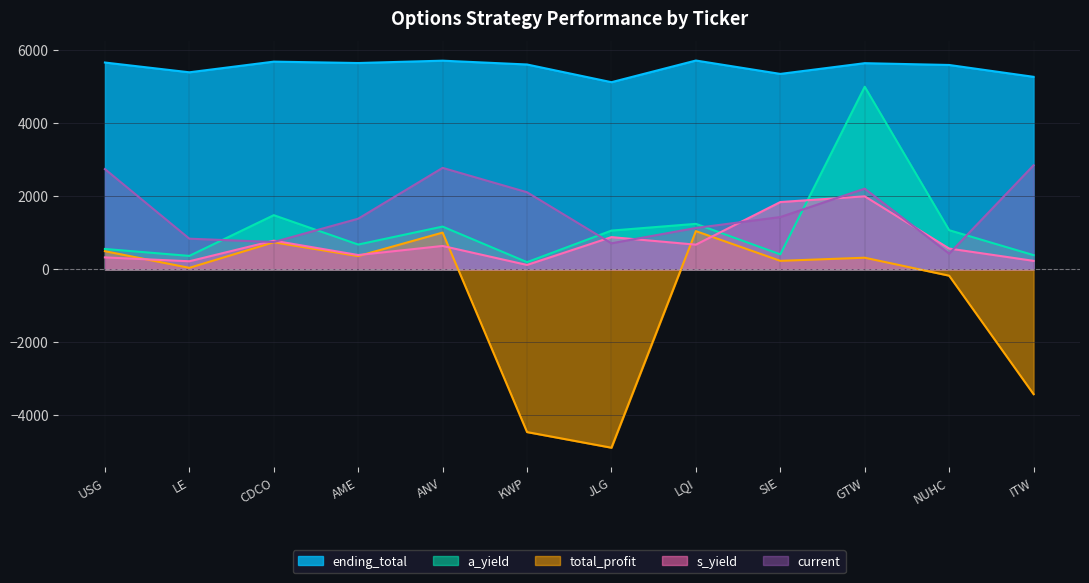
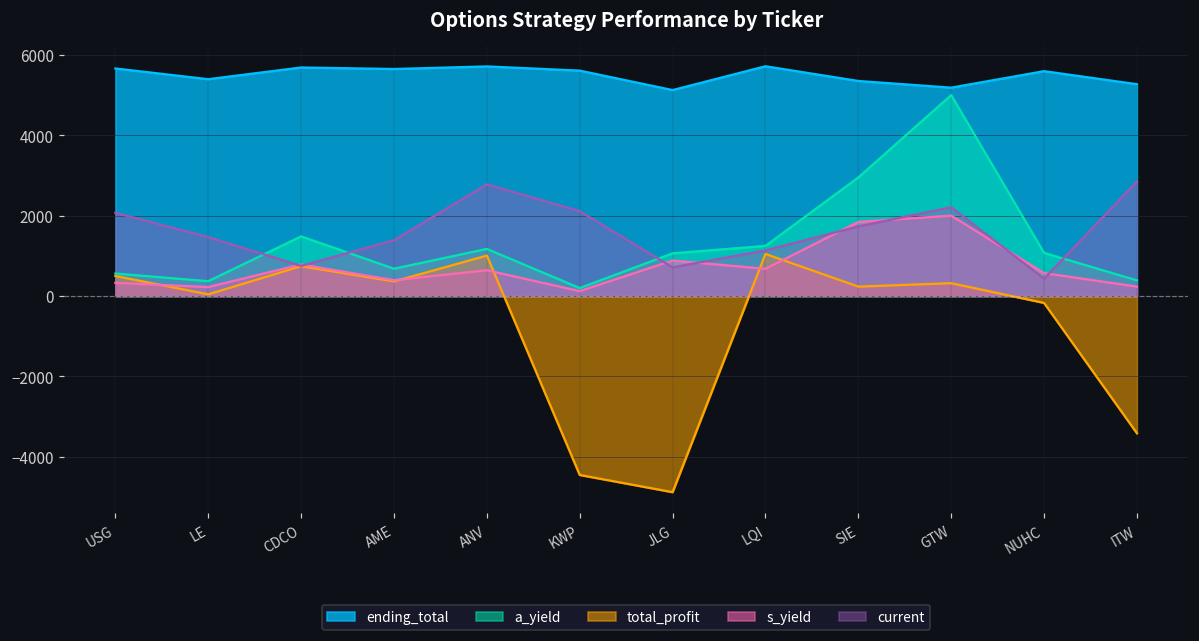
current, USG: 2700 -> 2100
current, LE: 800 -> 1500
a_yield, SIE: 400 -> 3000
current, SIE: 1400 -> 1700
ending_total, GTW: 5600 -> 5200
